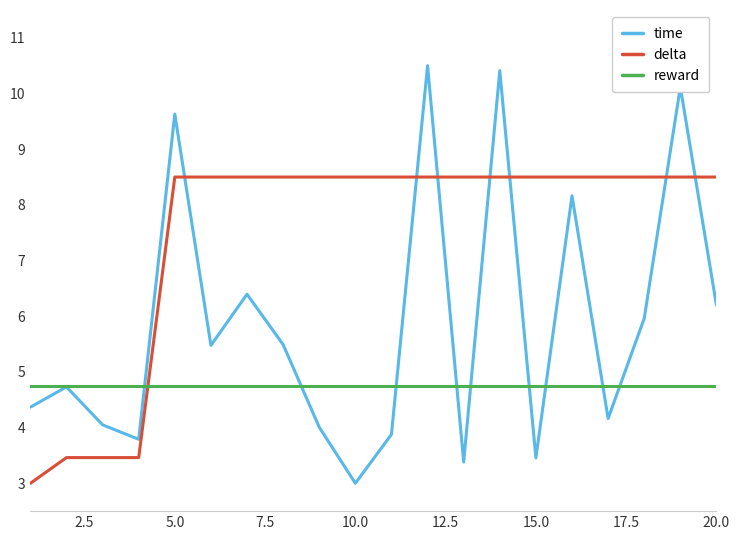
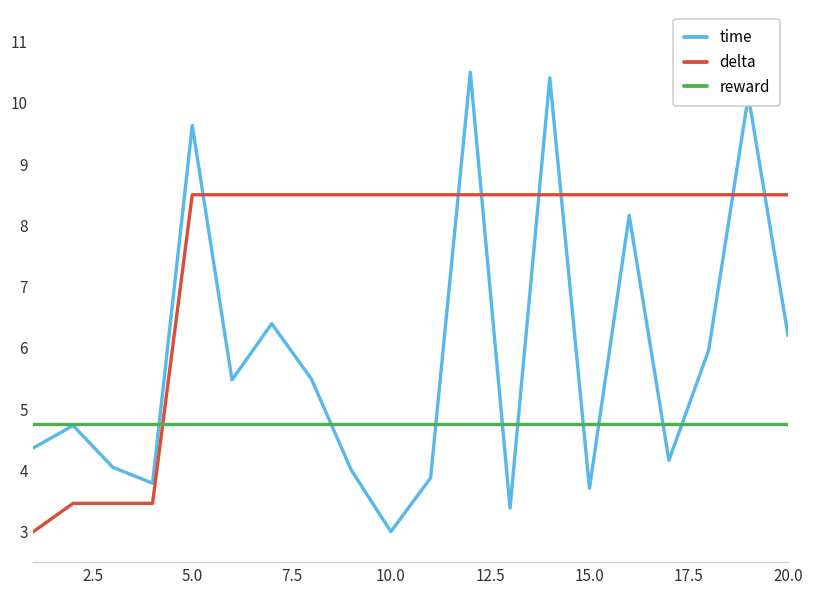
time, 15.0: 3.5 -> 3.7
